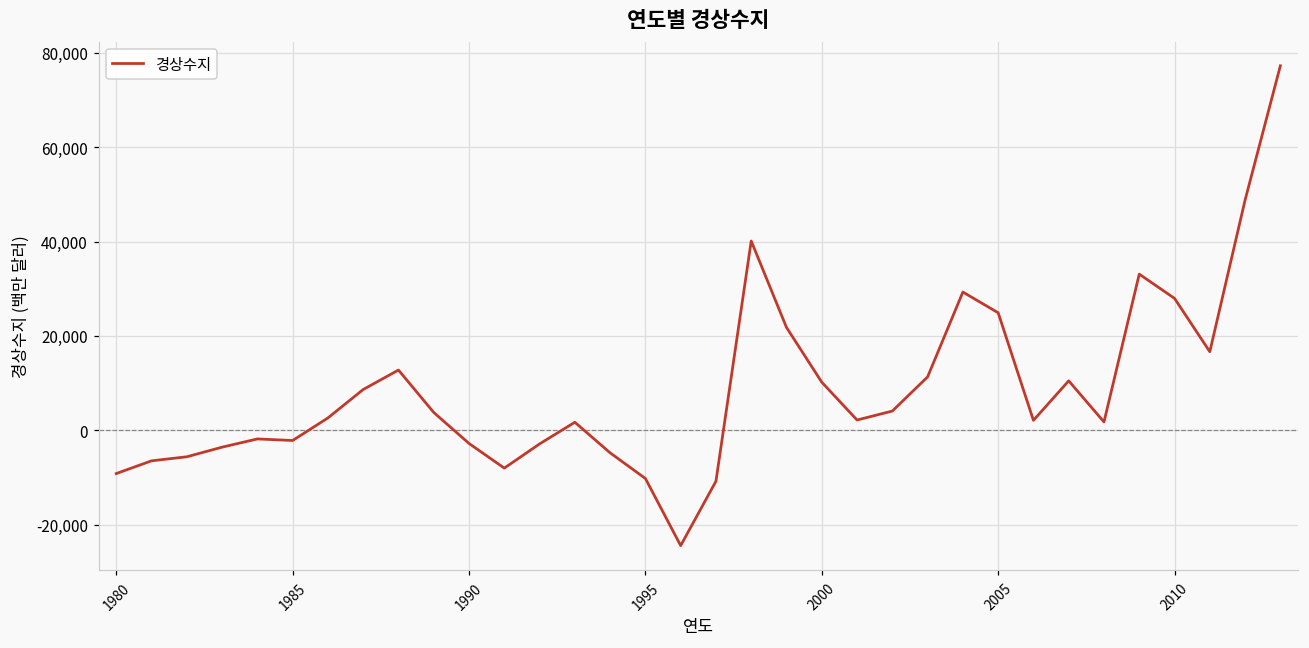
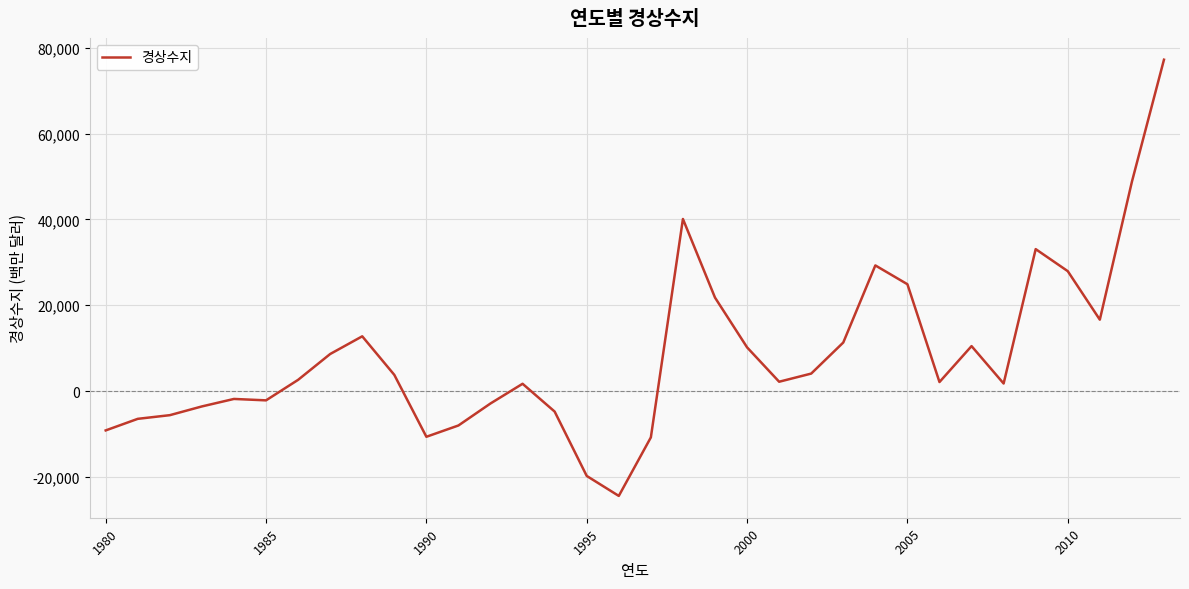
1990: -3,000 -> -11,000
1995: -10,000 -> -20,000
